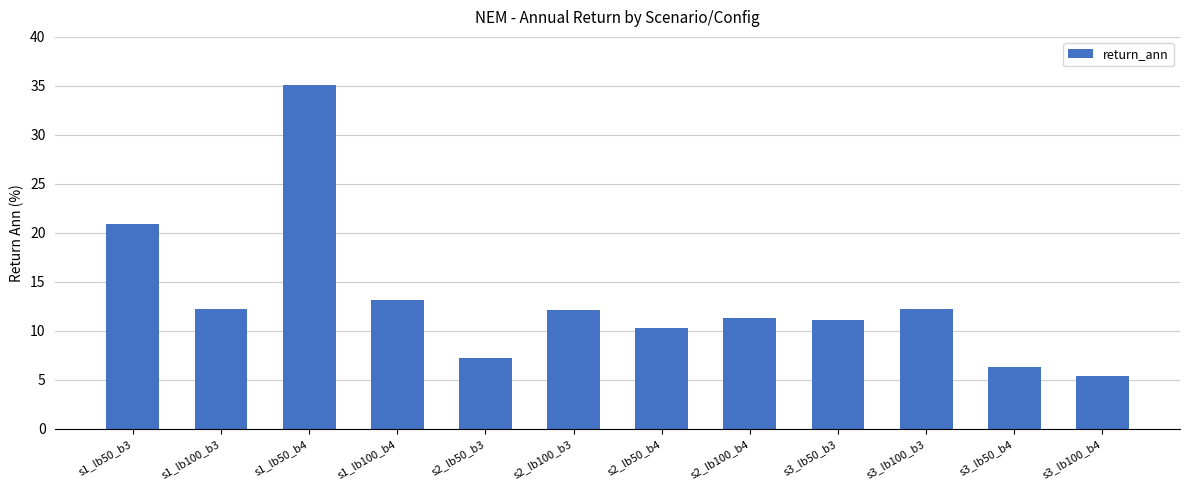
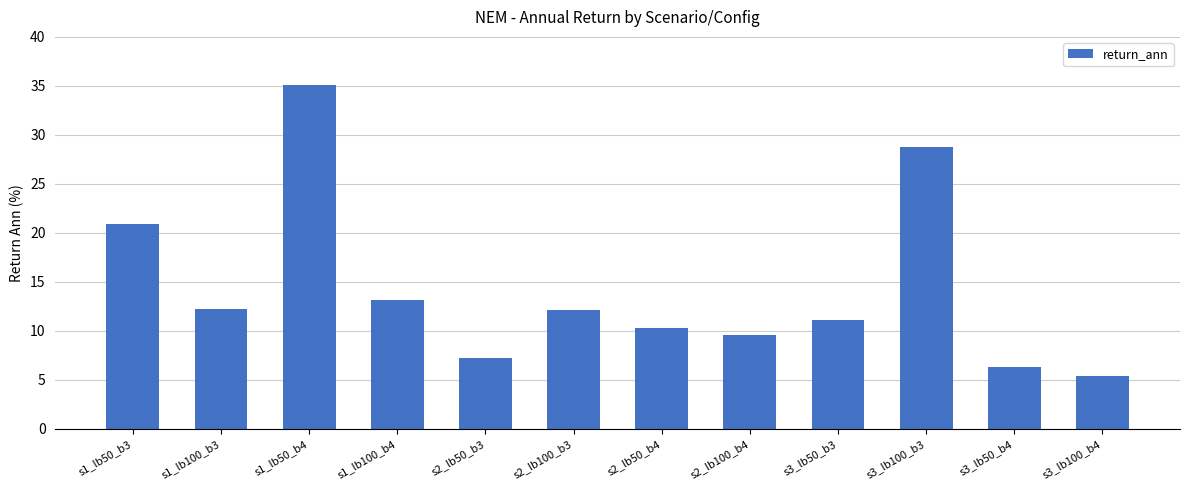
s2_lb100_b4: 11 -> 10
s3_lb100_b3: 12 -> 29
